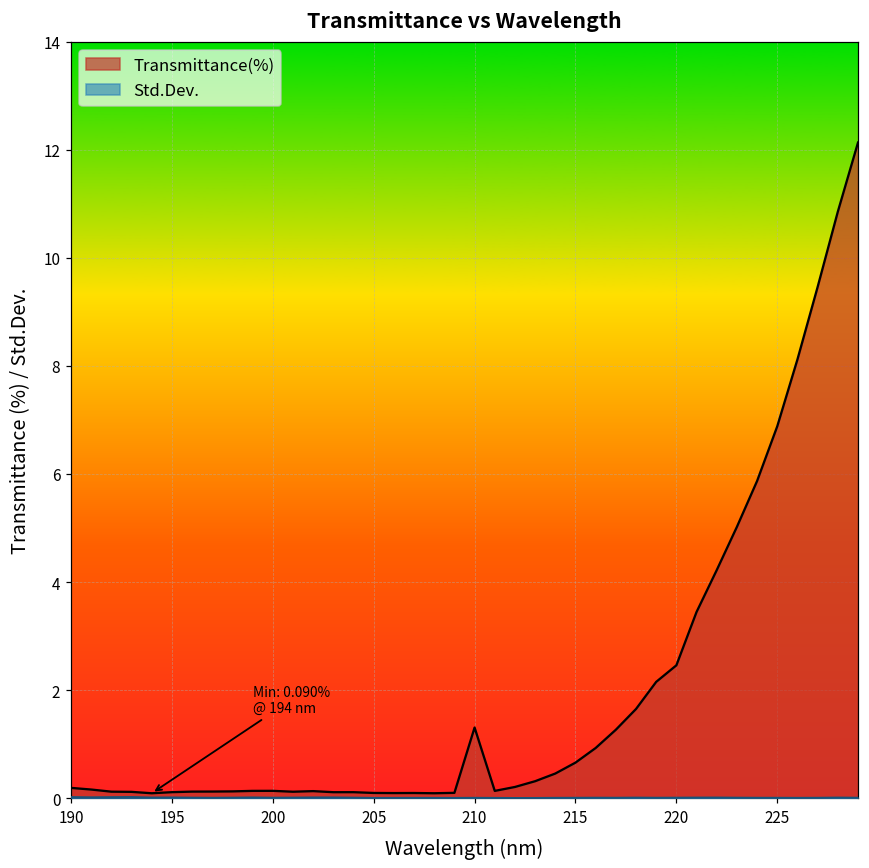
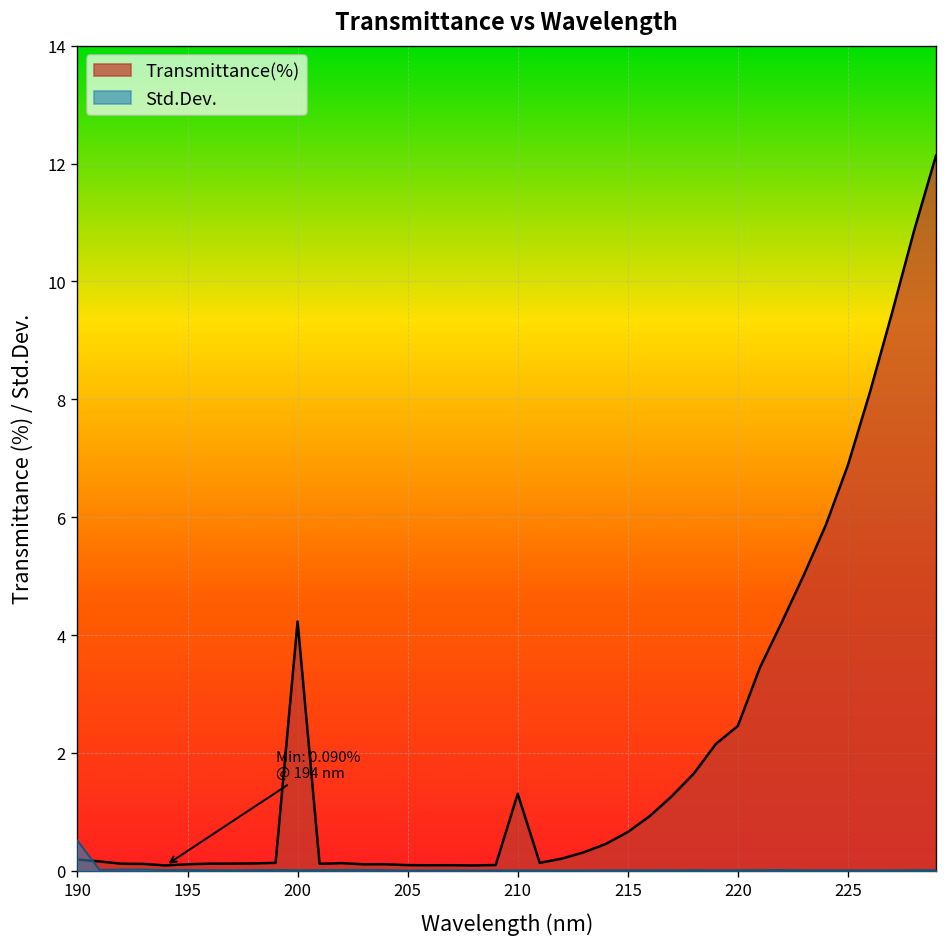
Std.Dev., 190: 0.0 -> 0.5
Transmittance(%), 200: 0.1 -> 4.2
